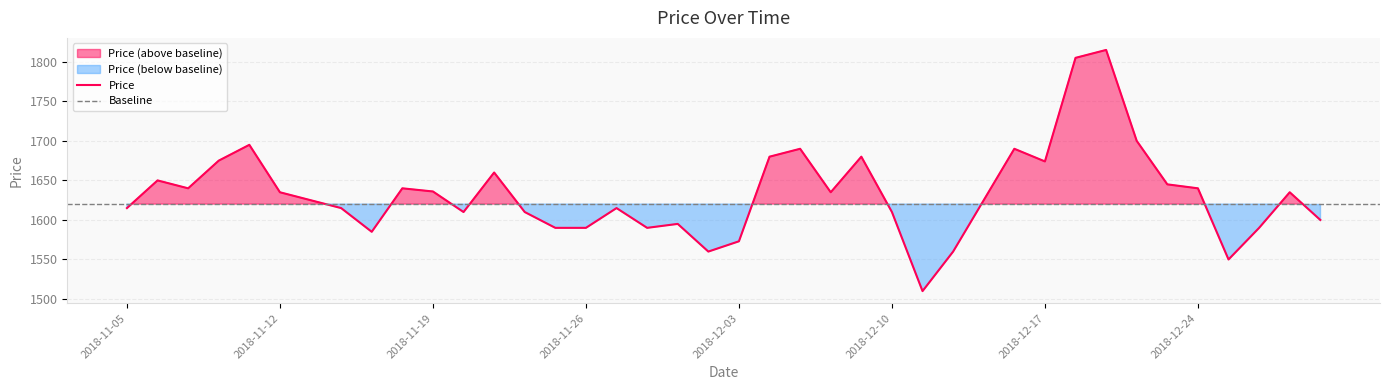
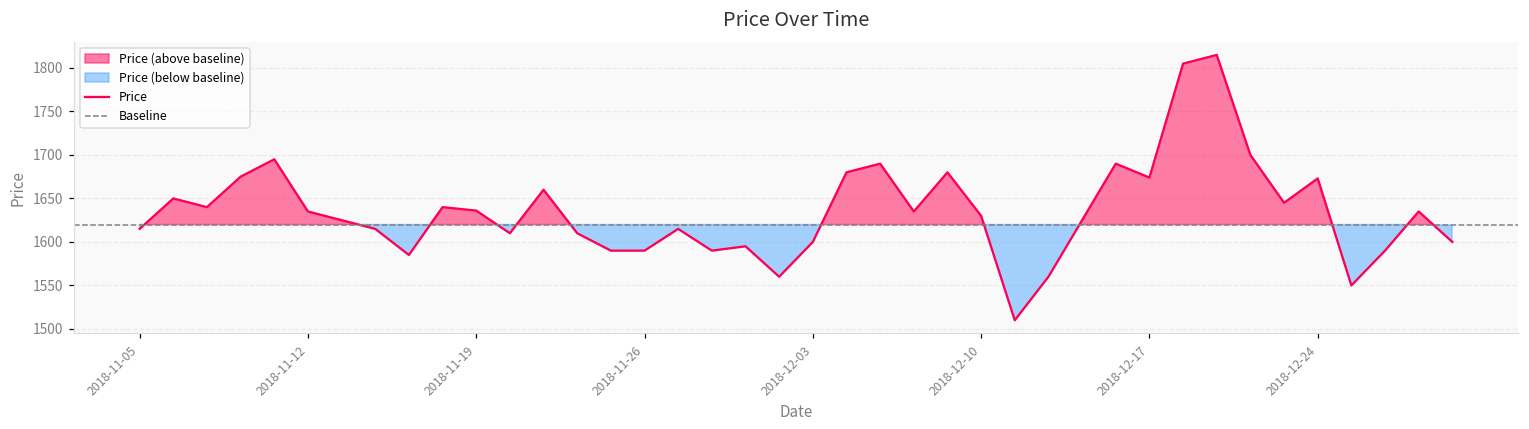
2018-12-03: 1570 -> 1600
2018-12-10: 1610 -> 1630
2018-12-24: 1640 -> 1670
